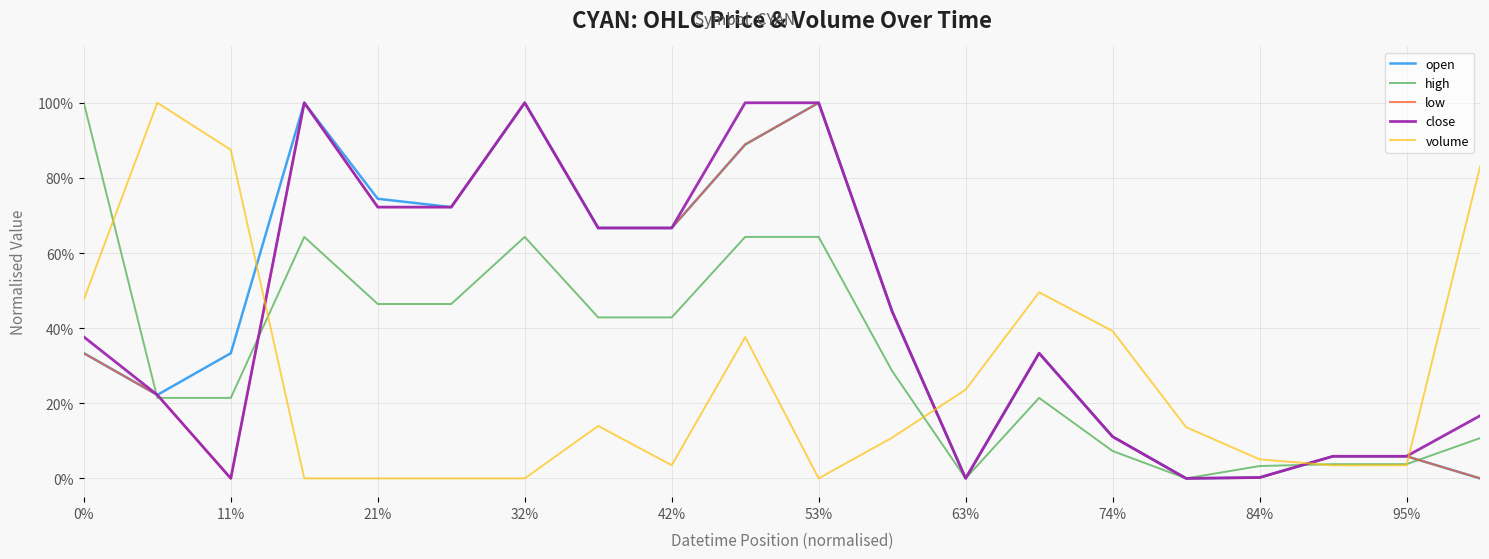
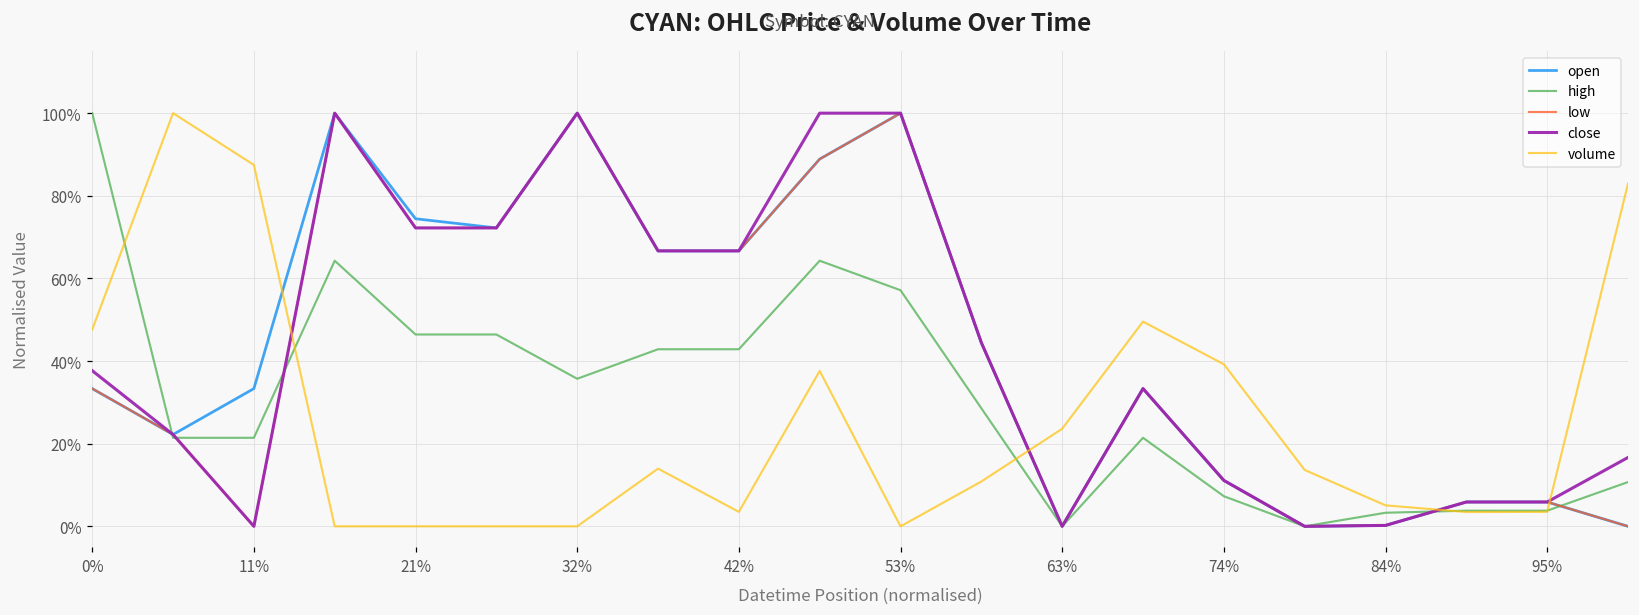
high, 32%: 64% -> 36%
high, 53%: 64% -> 57%
